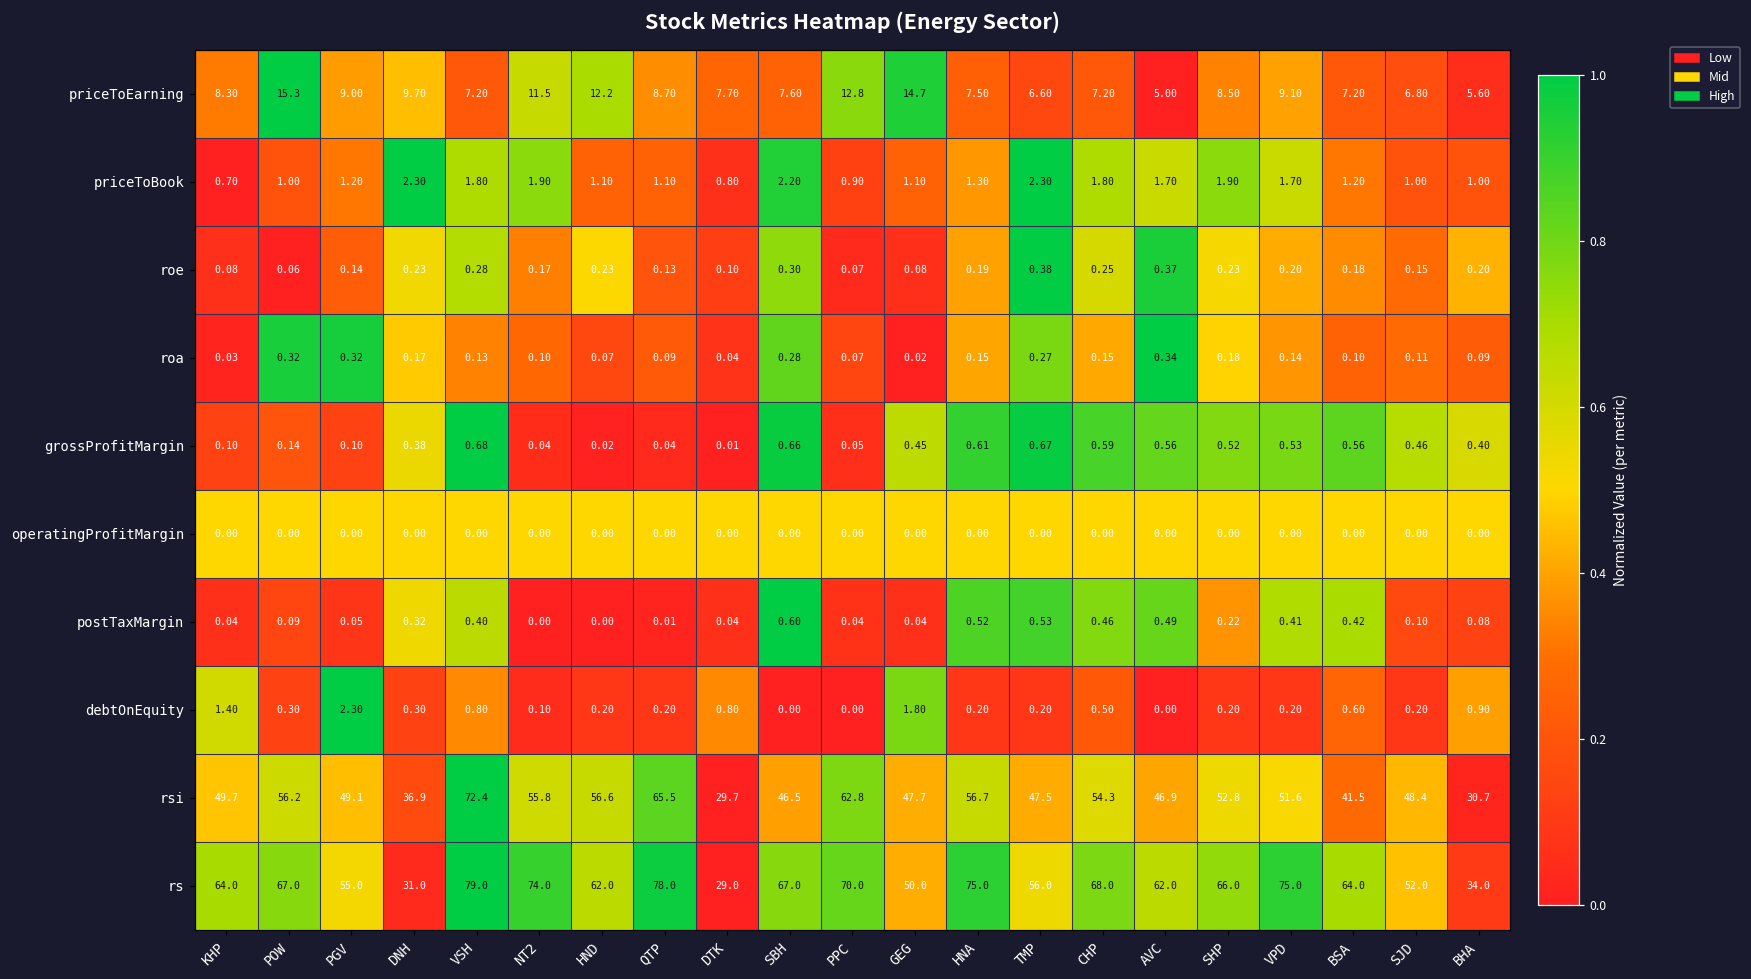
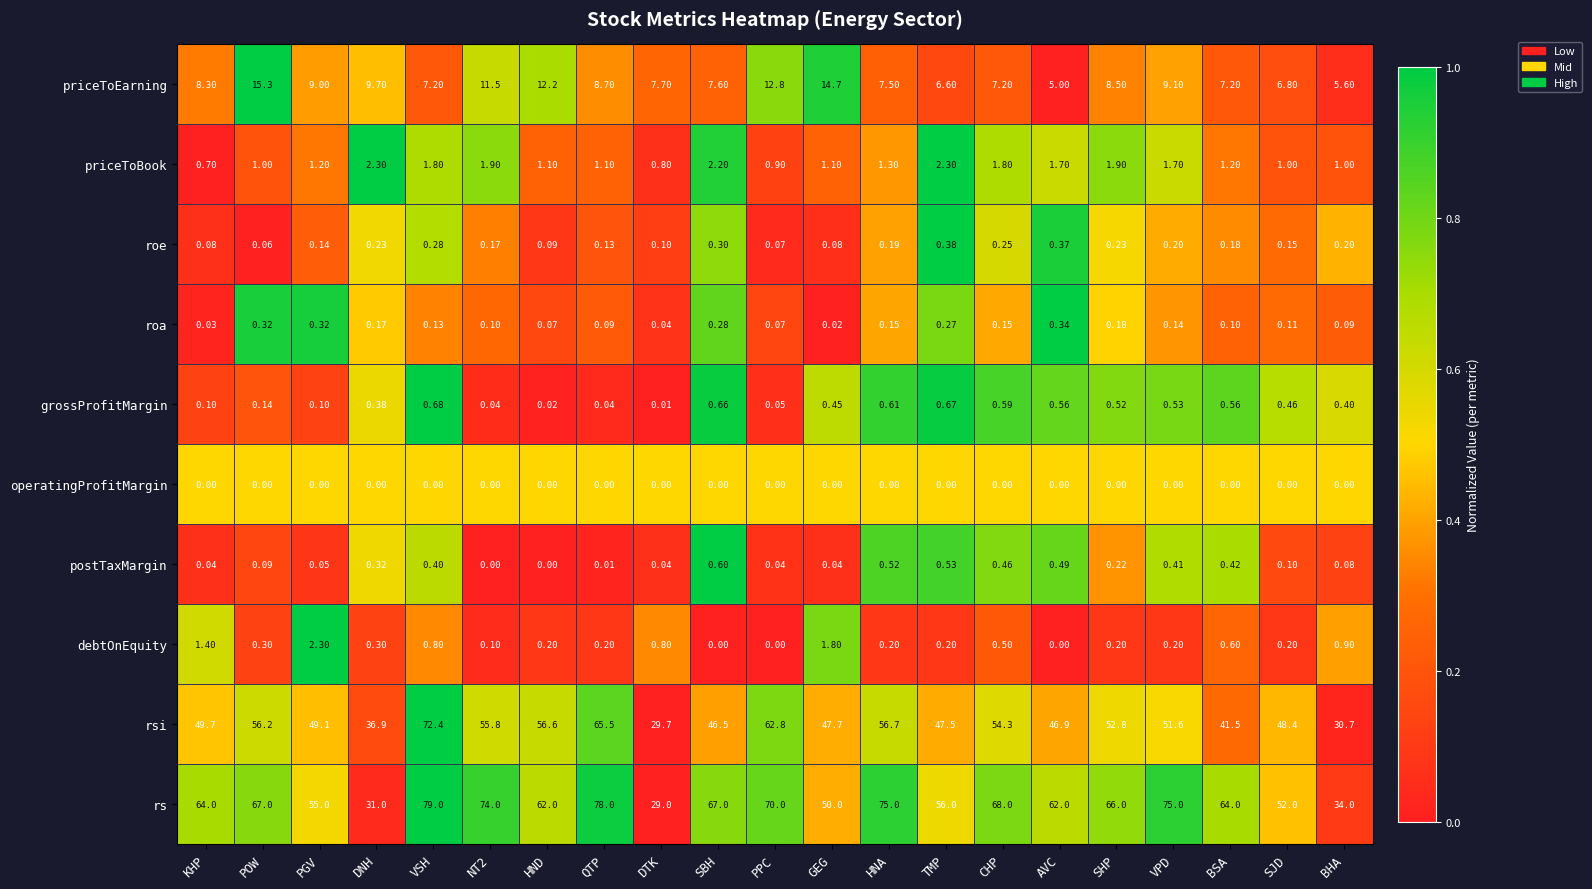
roe, HND: 0.23 -> 0.09
